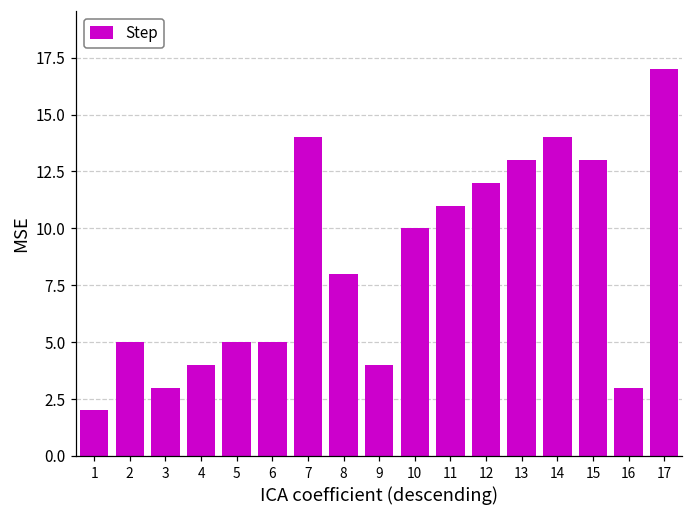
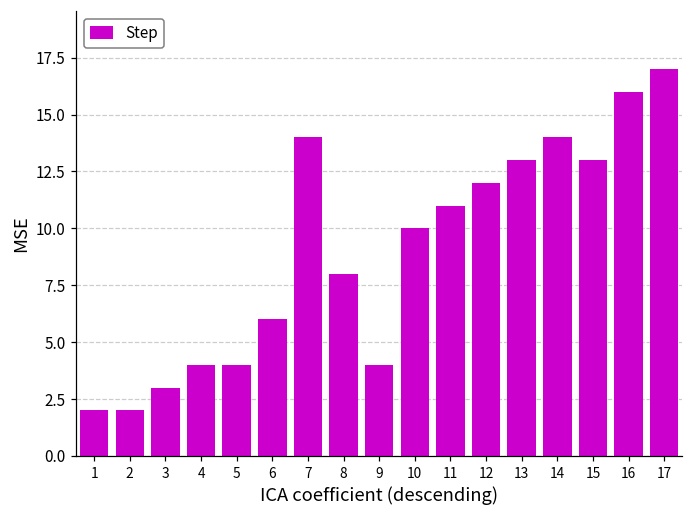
2: 5 -> 2
5: 5 -> 4
6: 5 -> 6
16: 3 -> 16
